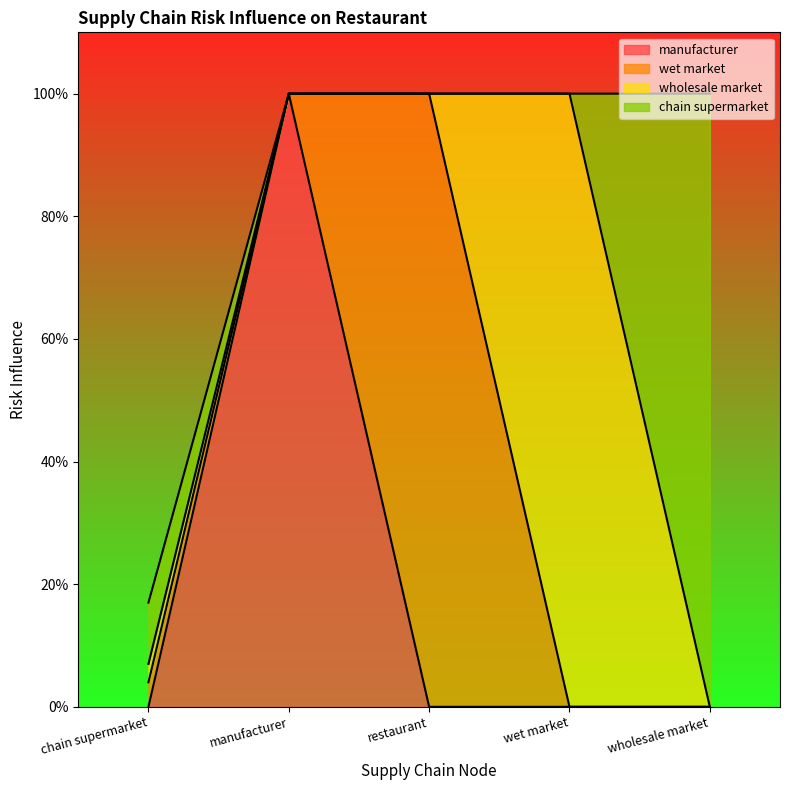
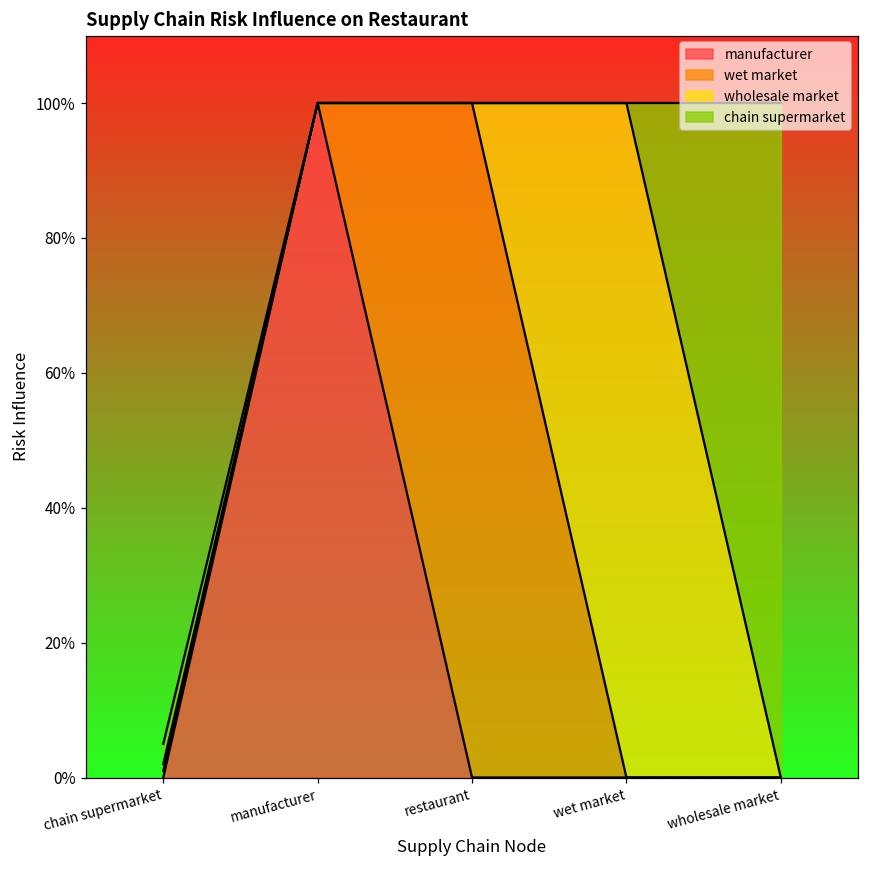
wet market, chain supermarket: 4% -> 1%
wholesale market, chain supermarket: 3% -> 1%
chain supermarket, chain supermarket: 10% -> 3%
